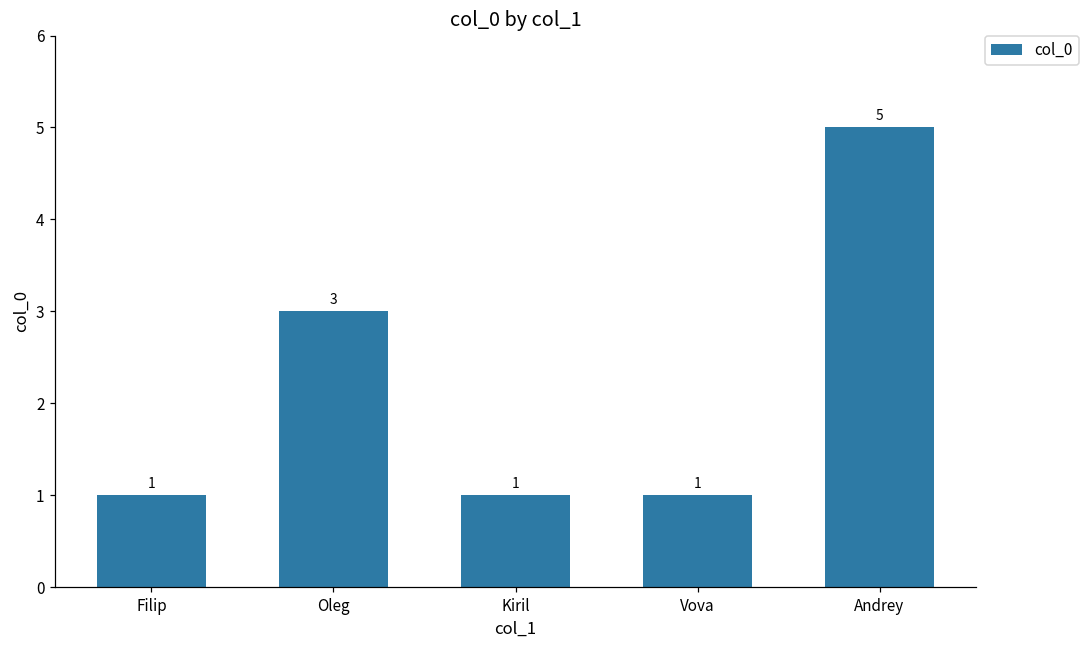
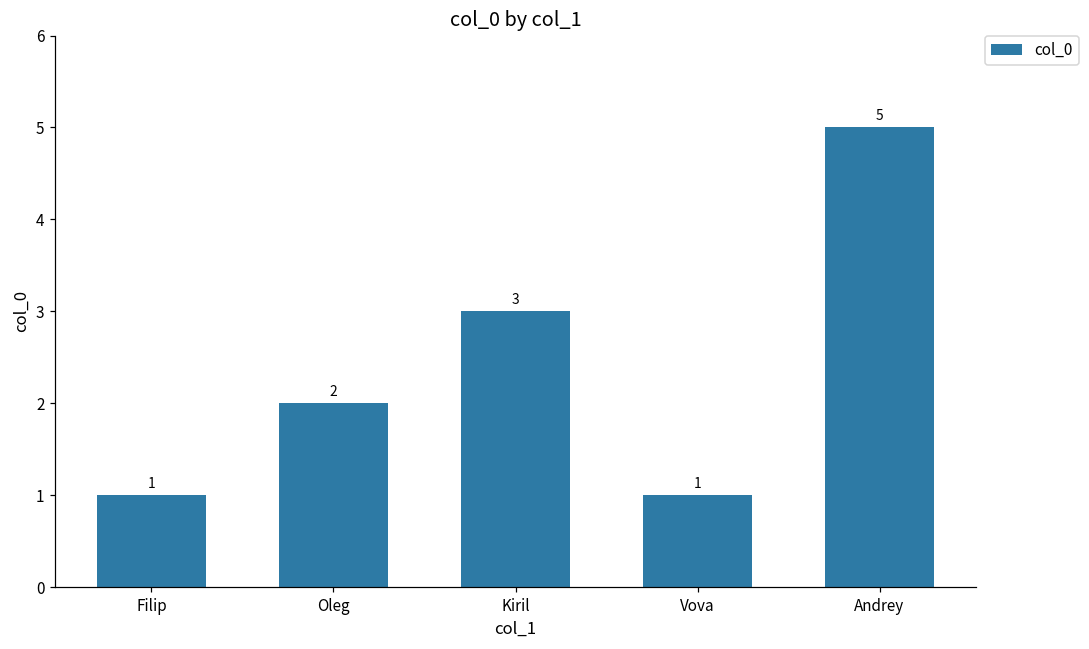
Oleg: 3 -> 2
Kiril: 1 -> 3
